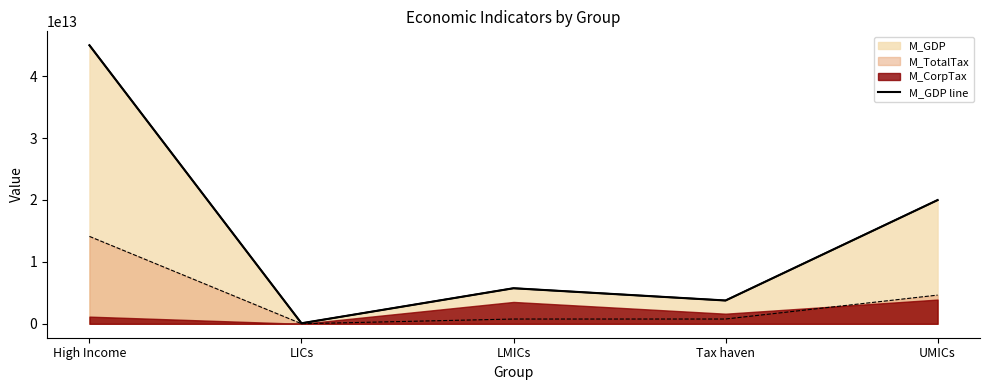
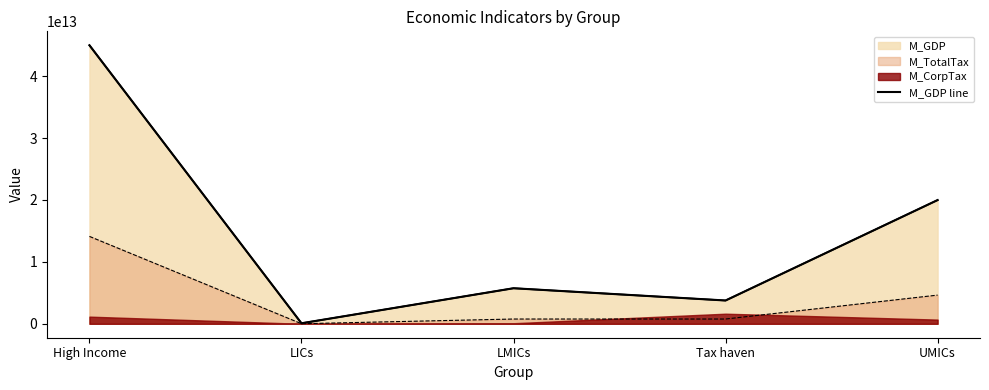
M_CorpTax, LMICs: 4000000000000 -> 0
M_CorpTax, UMICs: 4000000000000 -> 1000000000000
